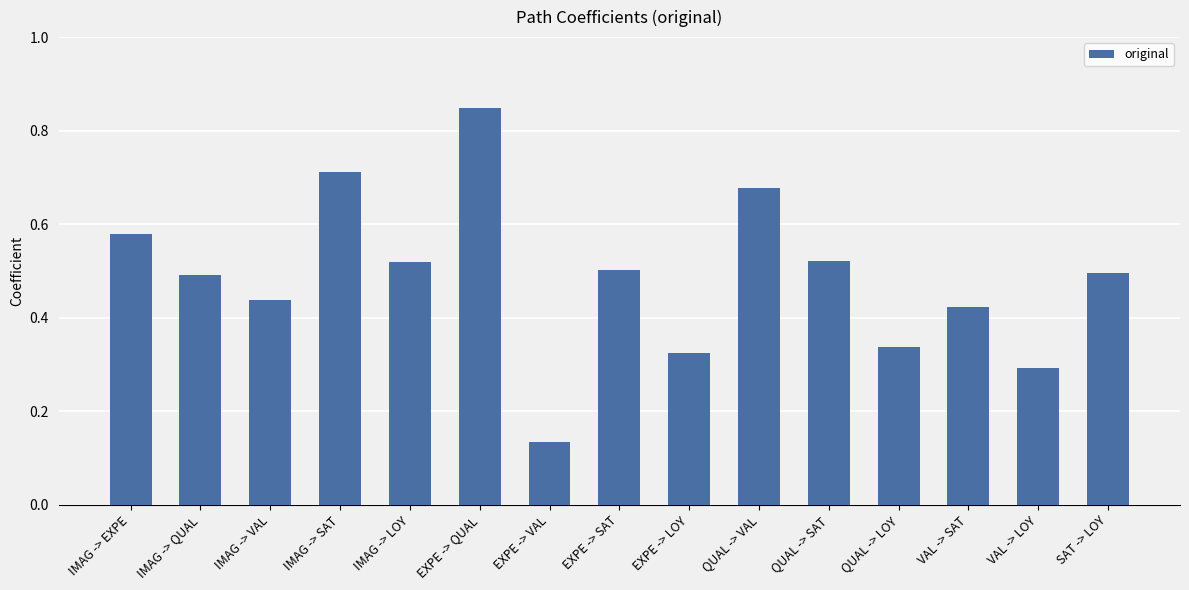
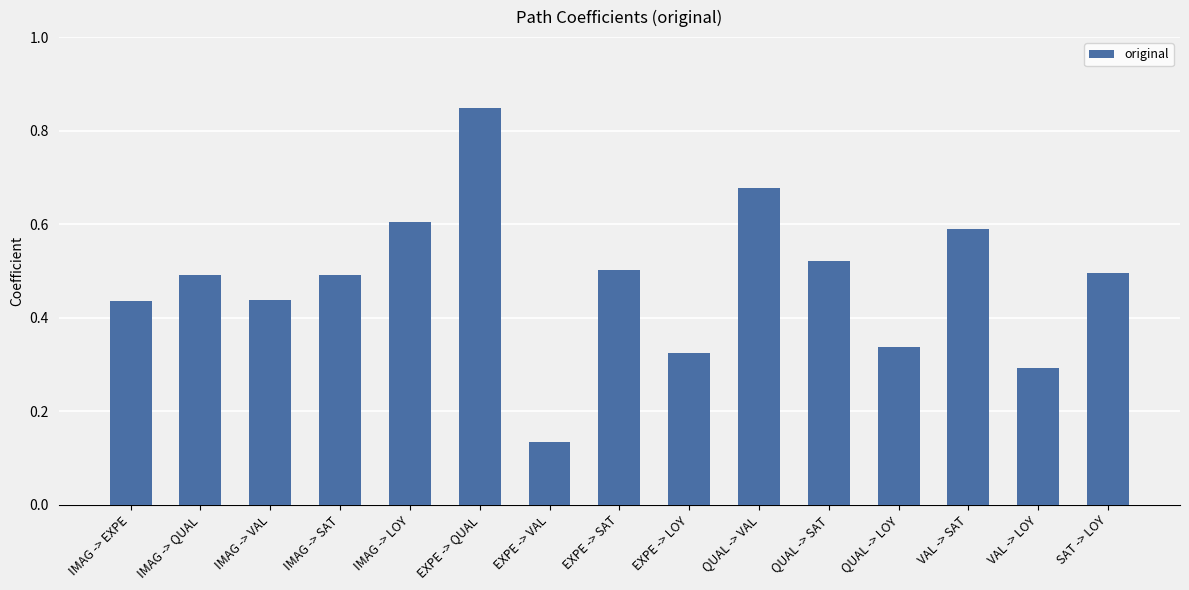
IMAG -> EXPE: 0.58 -> 0.43
IMAG -> SAT: 0.71 -> 0.49
IMAG -> LOY: 0.52 -> 0.60
VAL -> SAT: 0.42 -> 0.59
